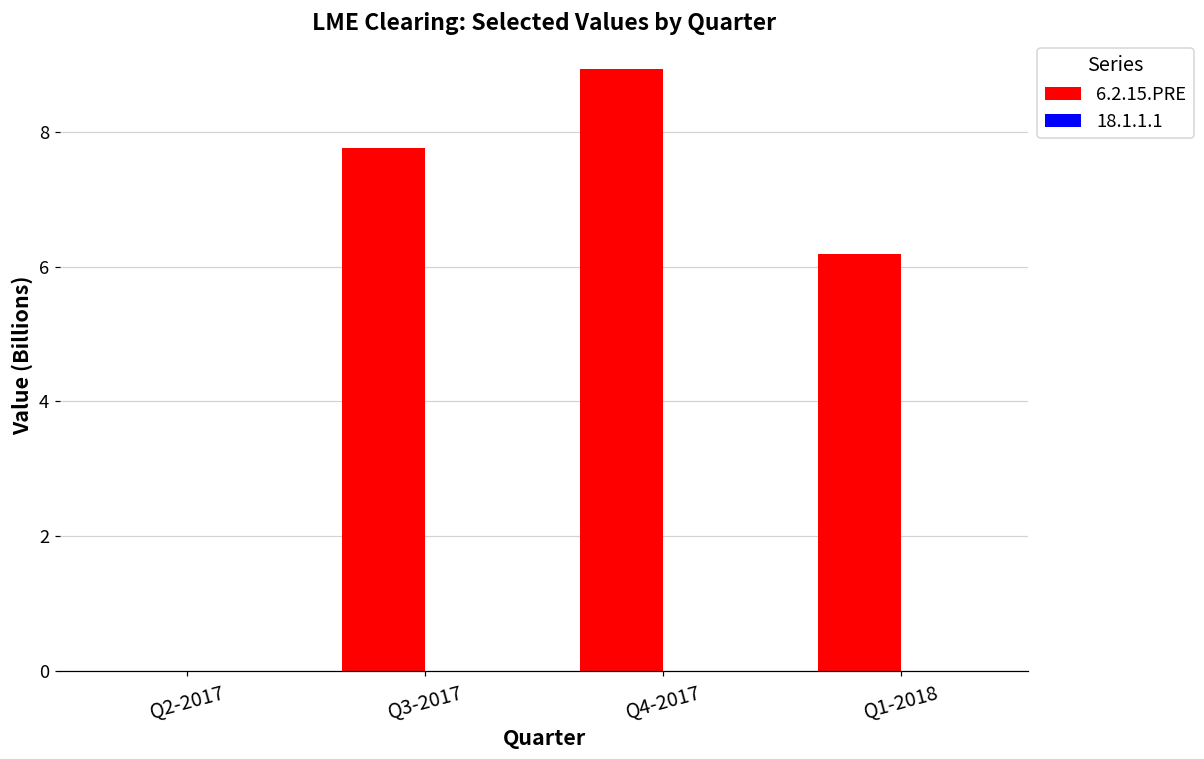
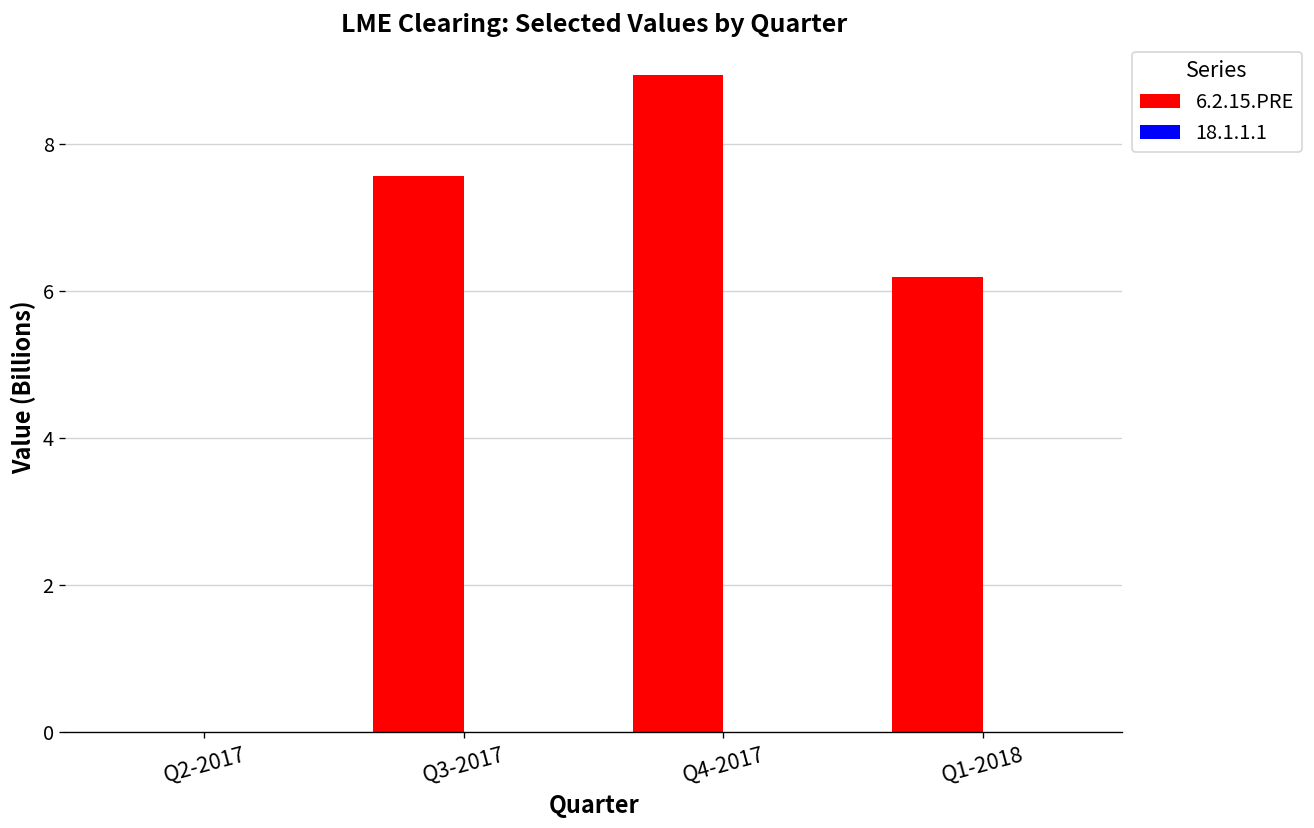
6.2.15.PRE, Q3-2017: 7.8 -> 7.6
